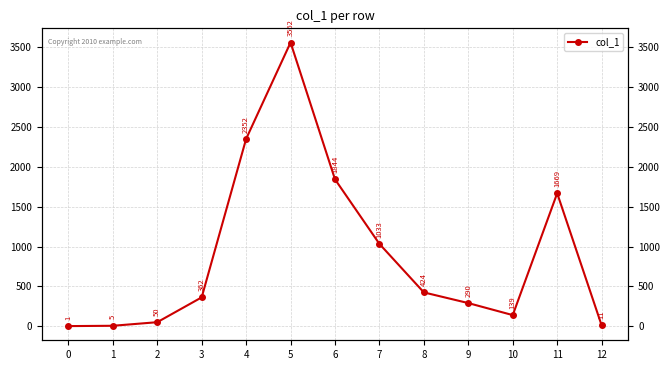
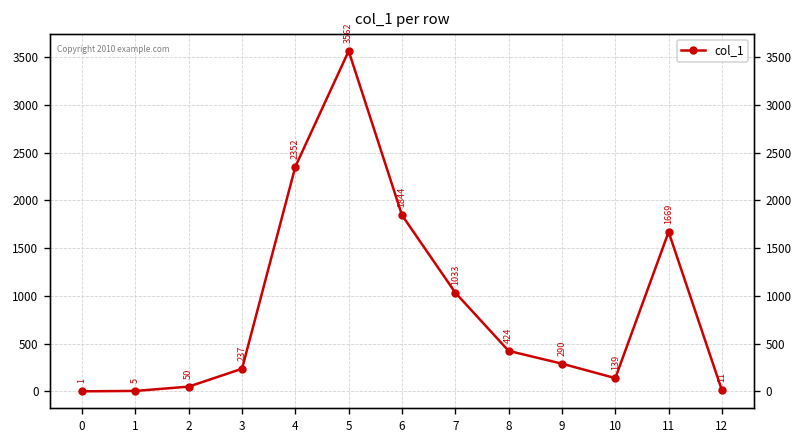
3: 362 -> 237
